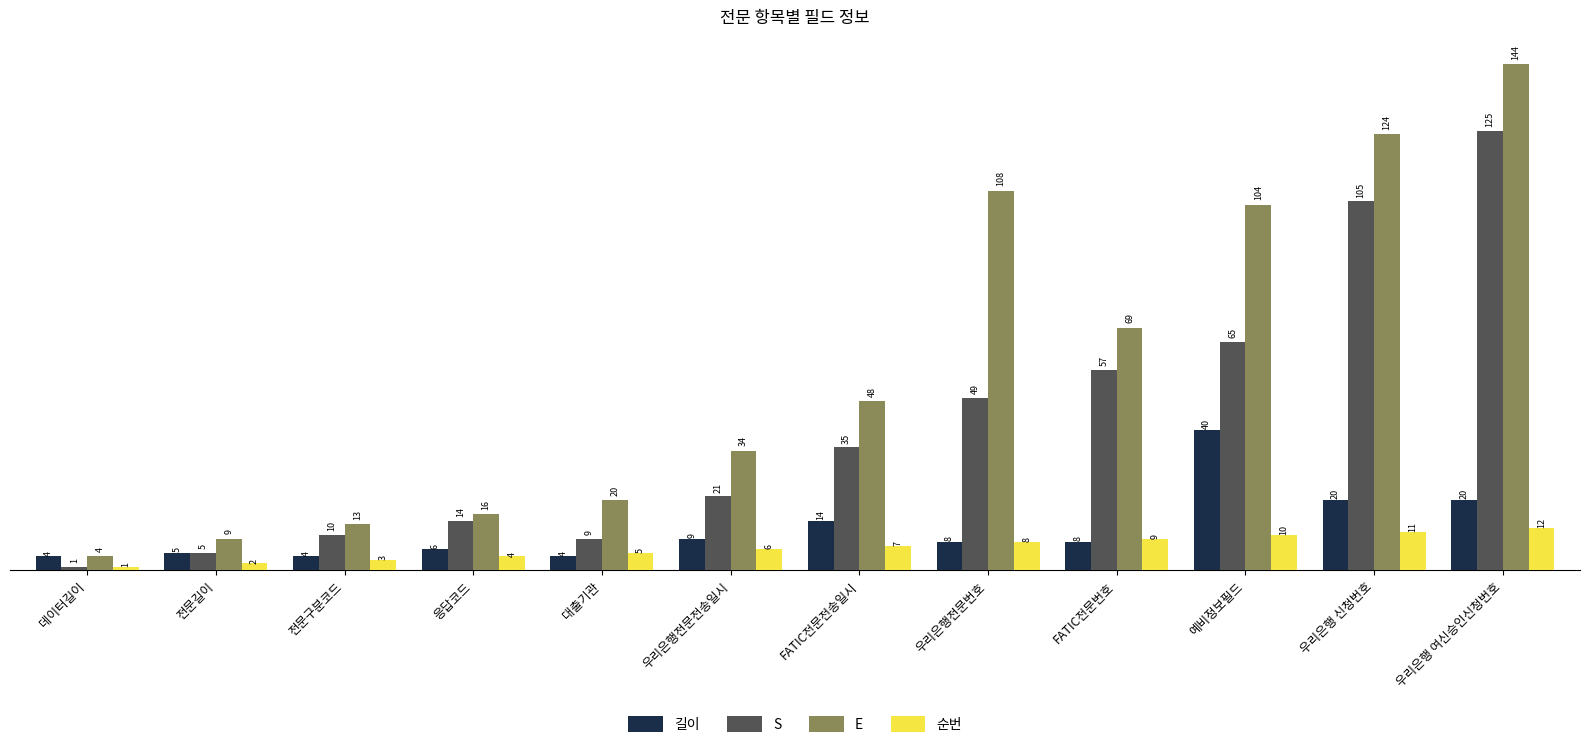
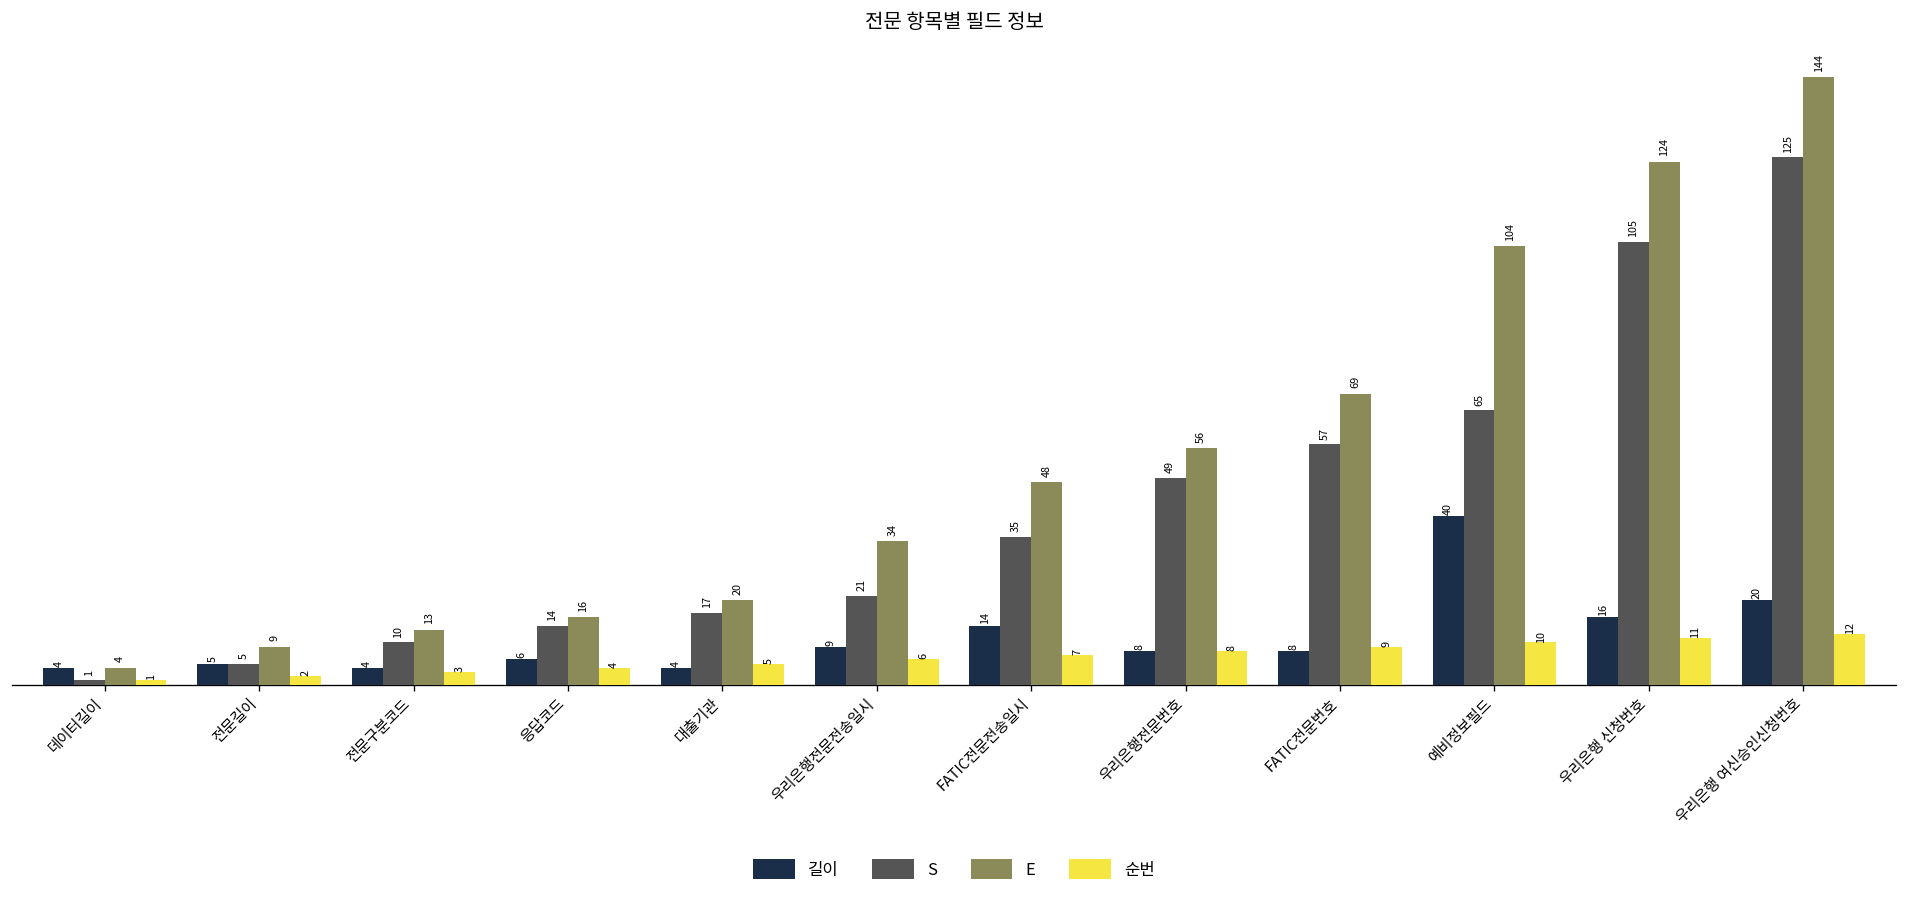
S, 대출기관: 9 -> 17
E, 우리은행전문번호: 108 -> 56
길이, 우리은행 신청번호: 20 -> 16
